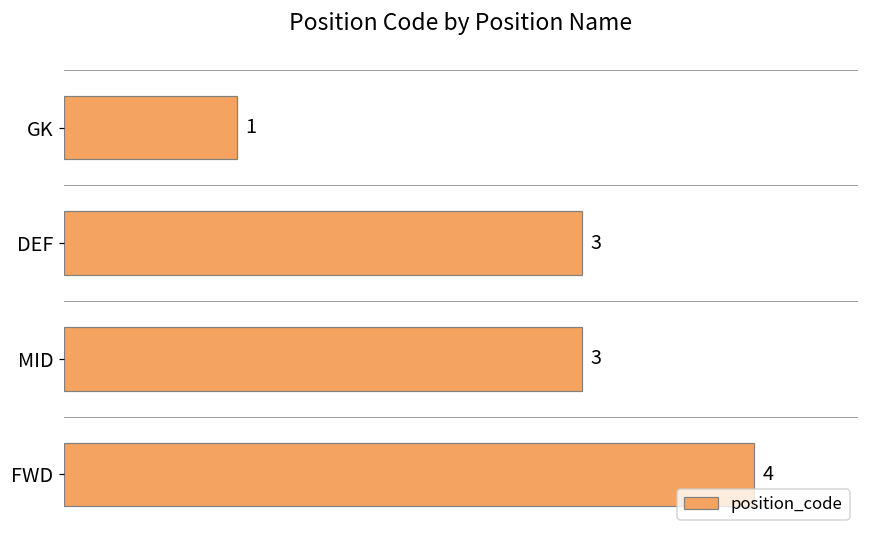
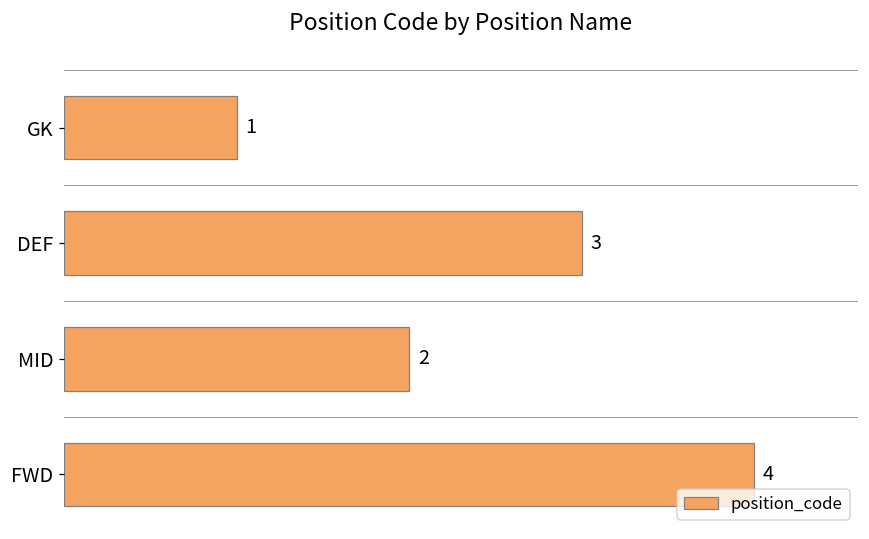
MID: 3 -> 2
